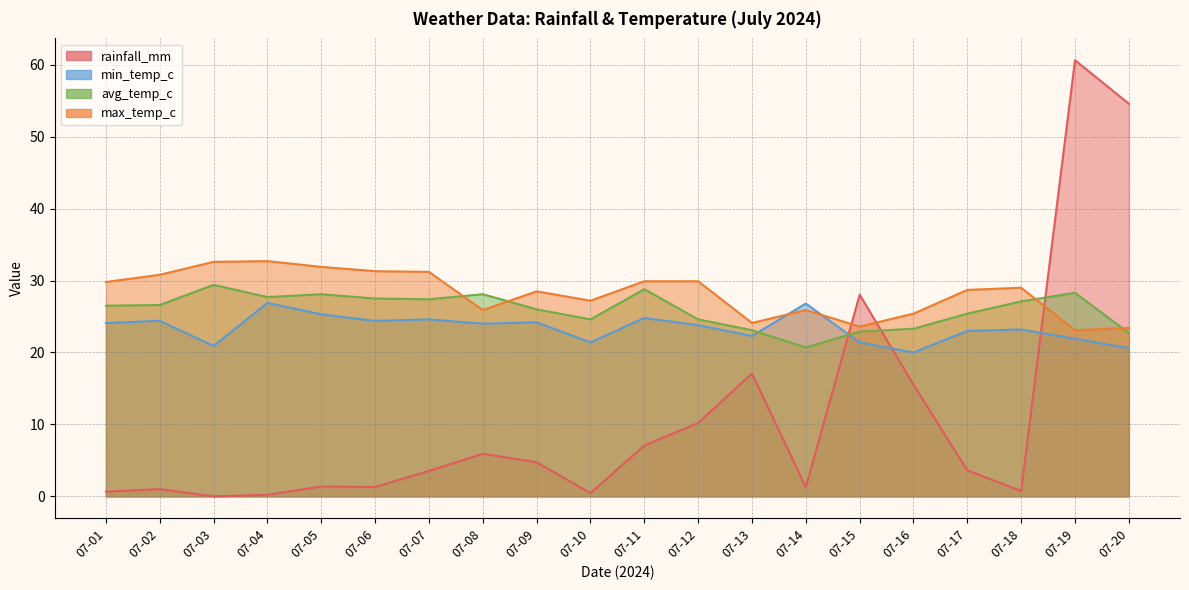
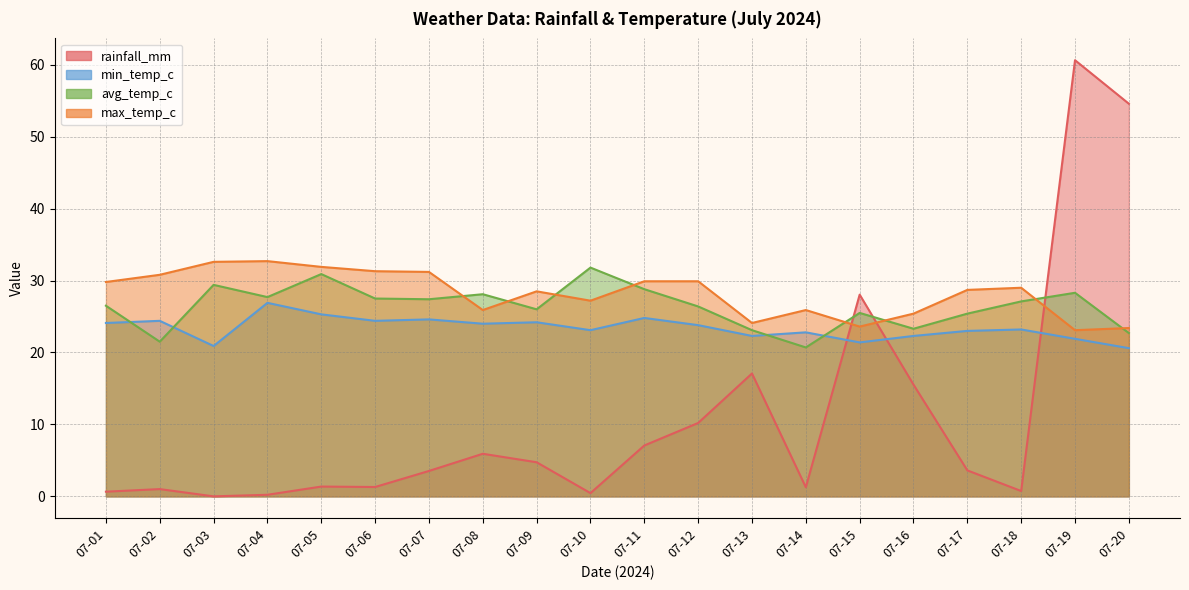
avg_temp_c, 07-02: 27 -> 22
avg_temp_c, 07-05: 28 -> 31
min_temp_c, 07-10: 21 -> 23
avg_temp_c, 07-10: 25 -> 32
avg_temp_c, 07-12: 25 -> 26
min_temp_c, 07-14: 27 -> 23
avg_temp_c, 07-15: 23 -> 26
min_temp_c, 07-16: 20 -> 22
